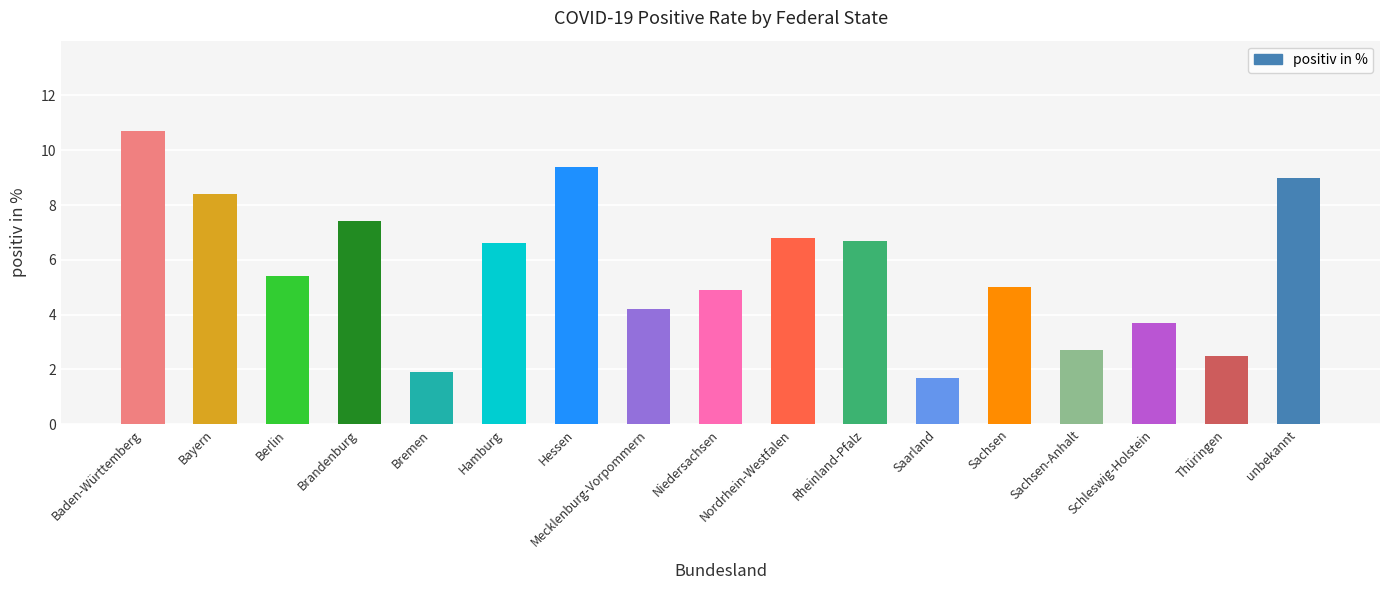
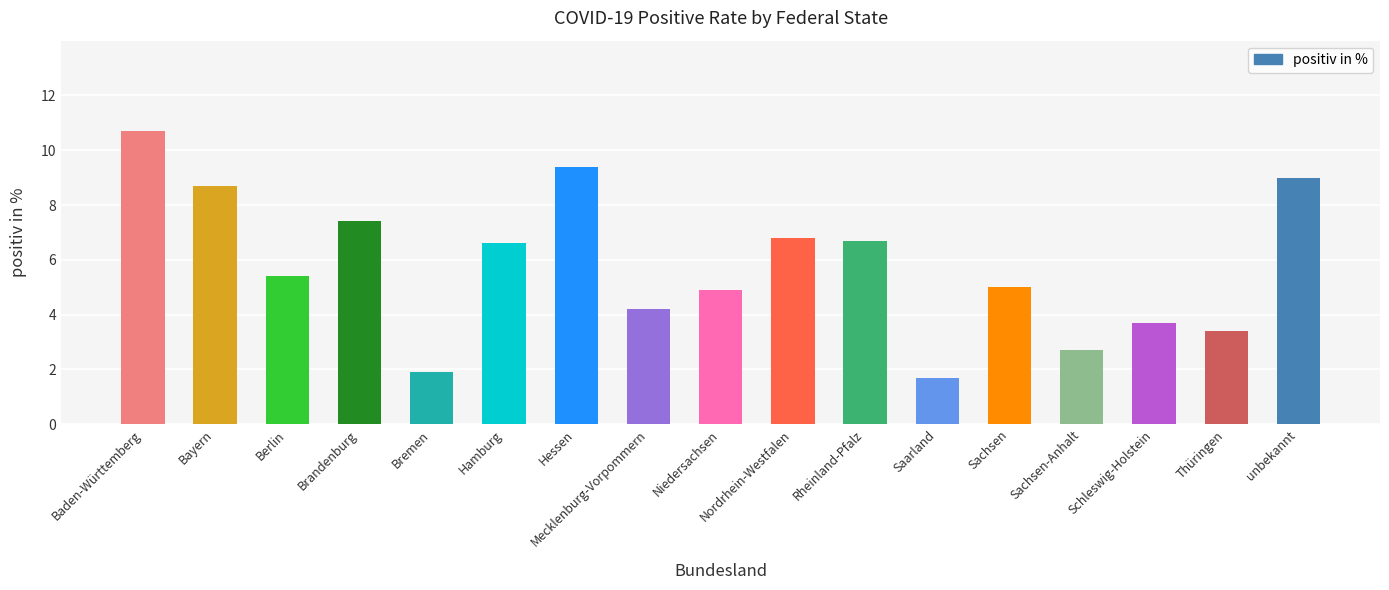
Bayern: 8.4 -> 8.7
Thüringen: 2.5 -> 3.4
